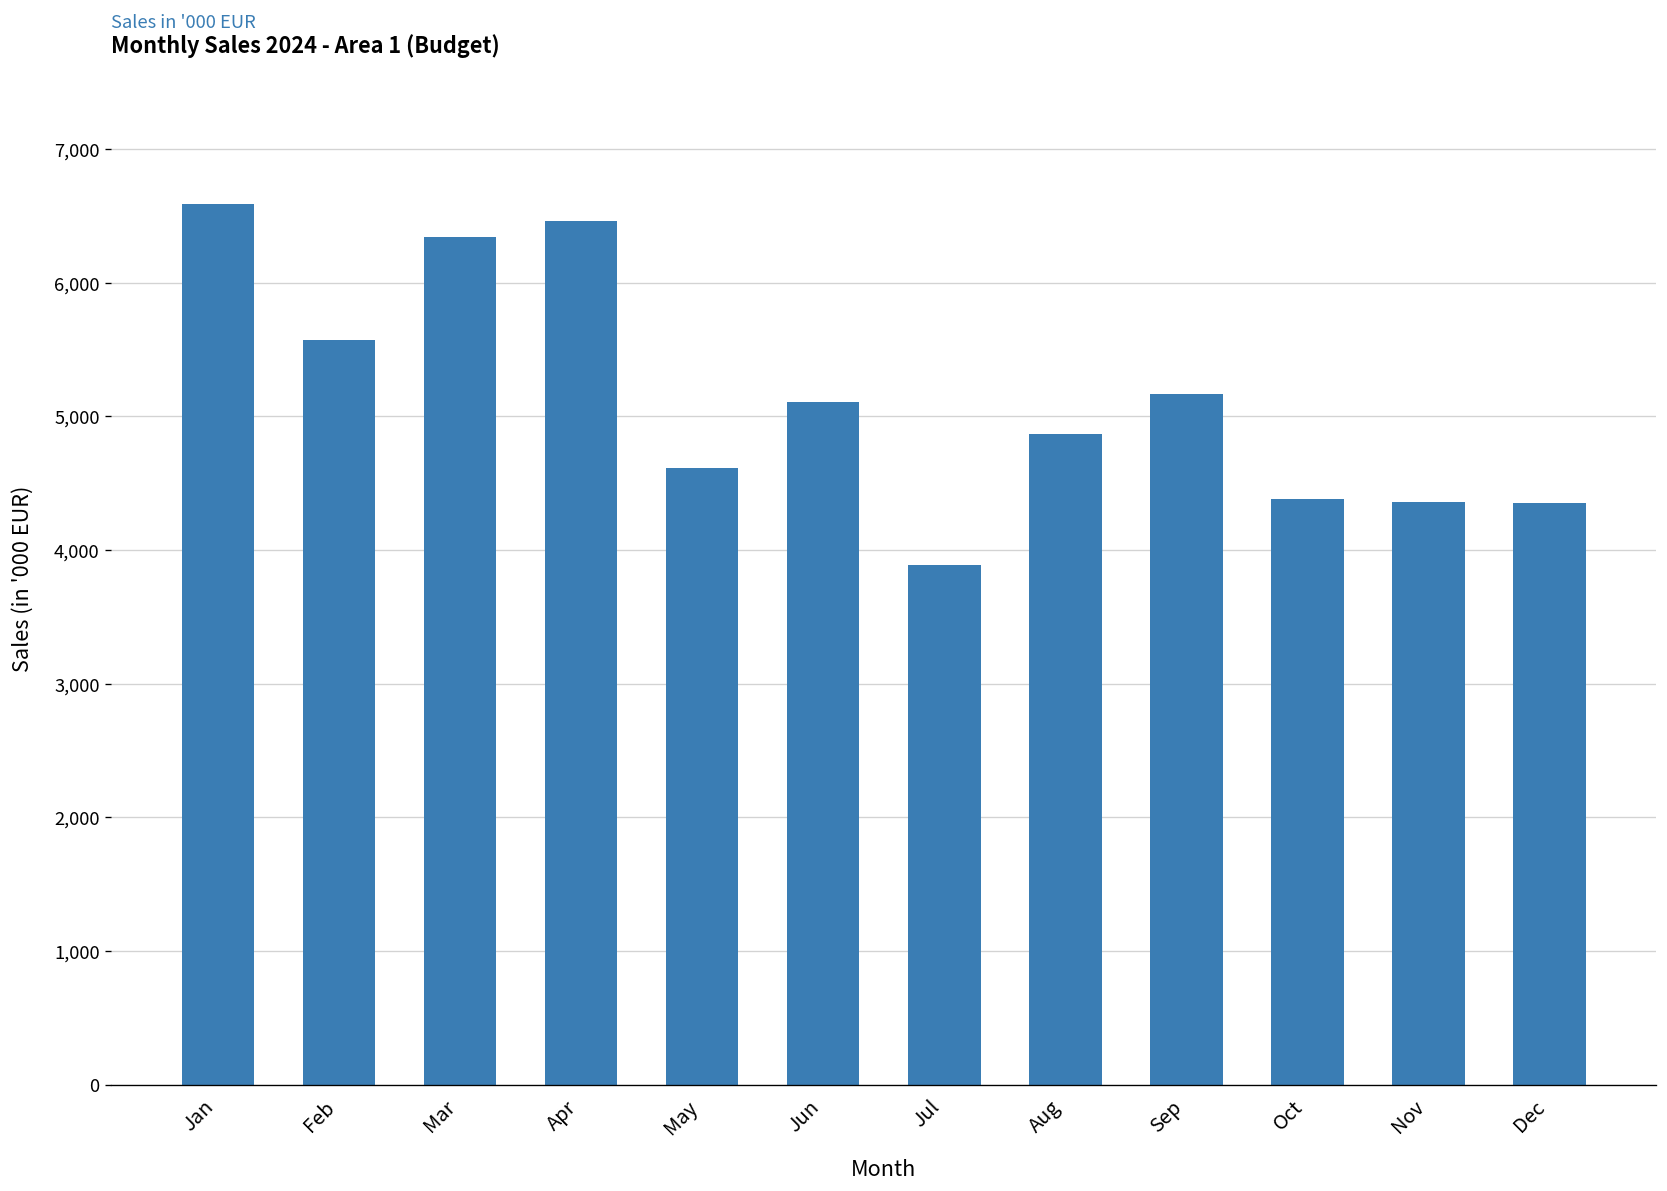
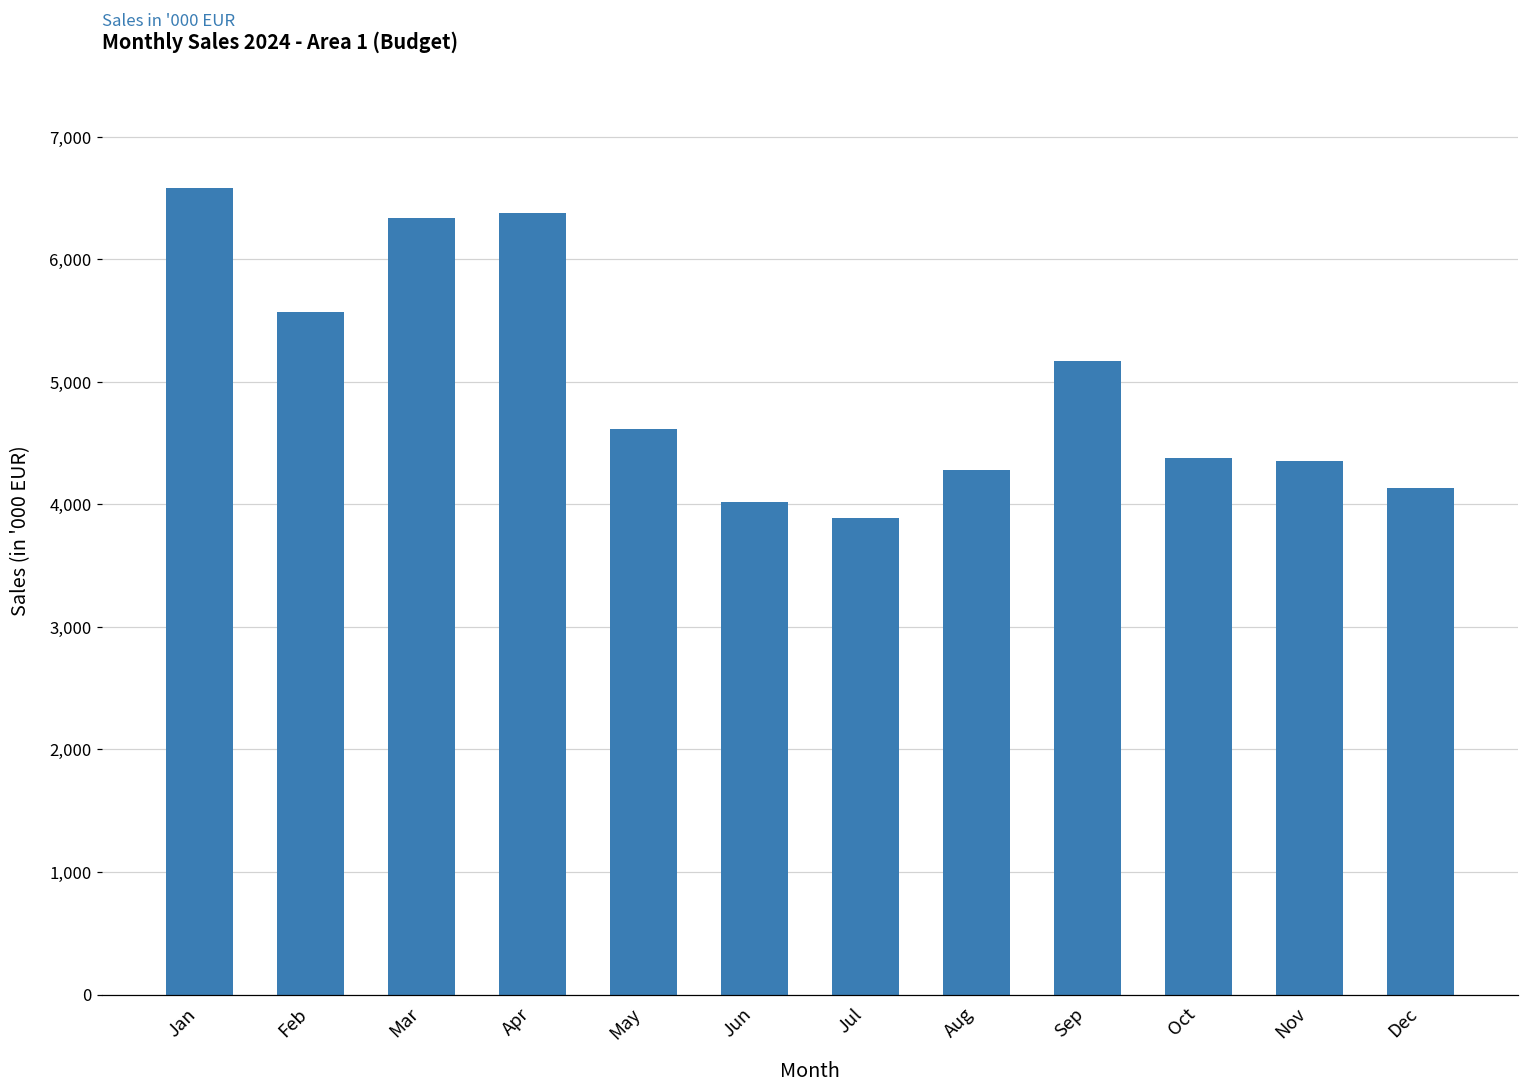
Apr: 6,460 -> 6,380
Jun: 5,110 -> 4,020
Aug: 4,870 -> 4,280
Dec: 4,350 -> 4,130
